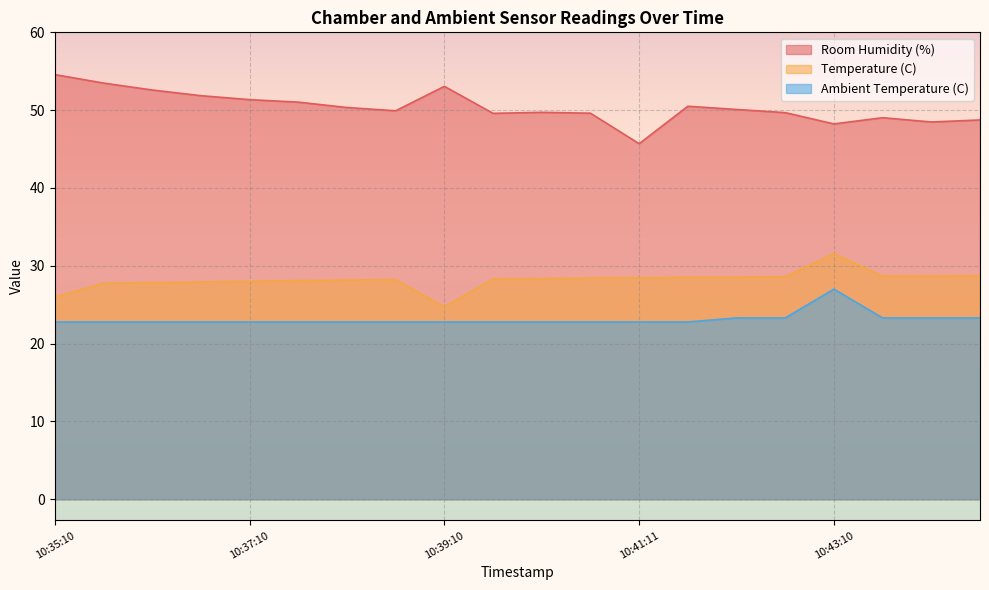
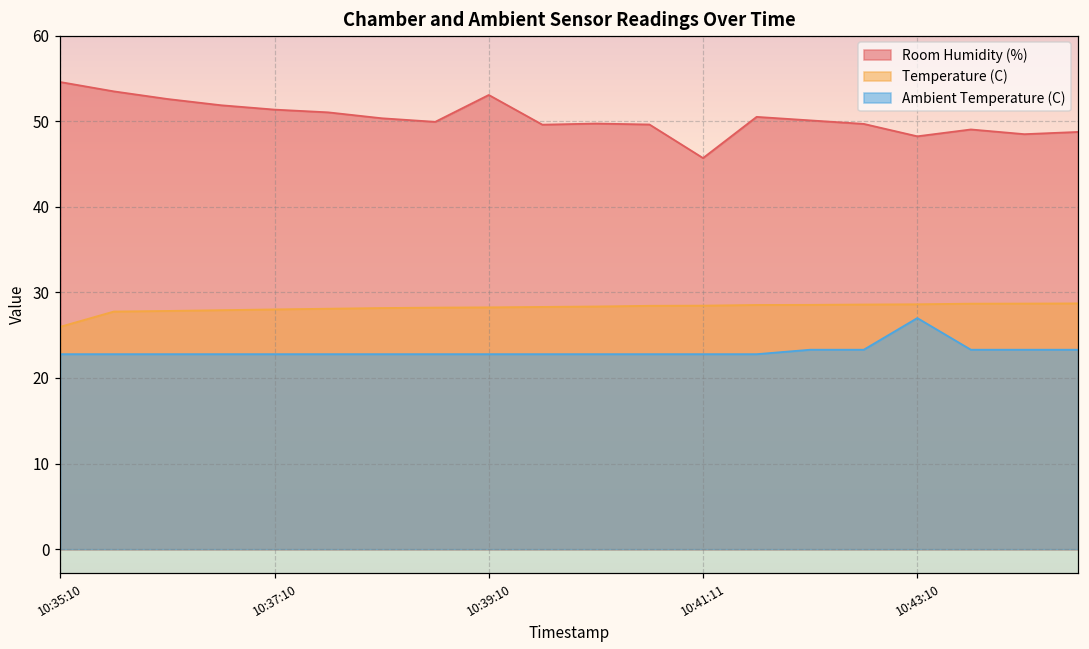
Temperature (C), 10:39:10: 25 -> 28
Temperature (C), 10:43:10: 32 -> 29
